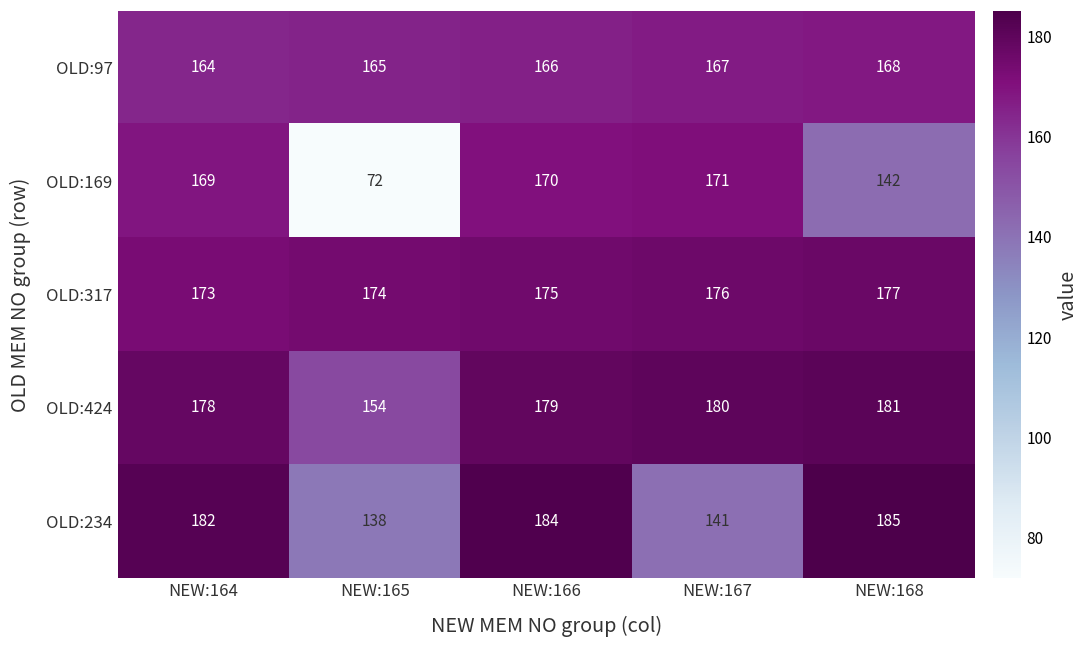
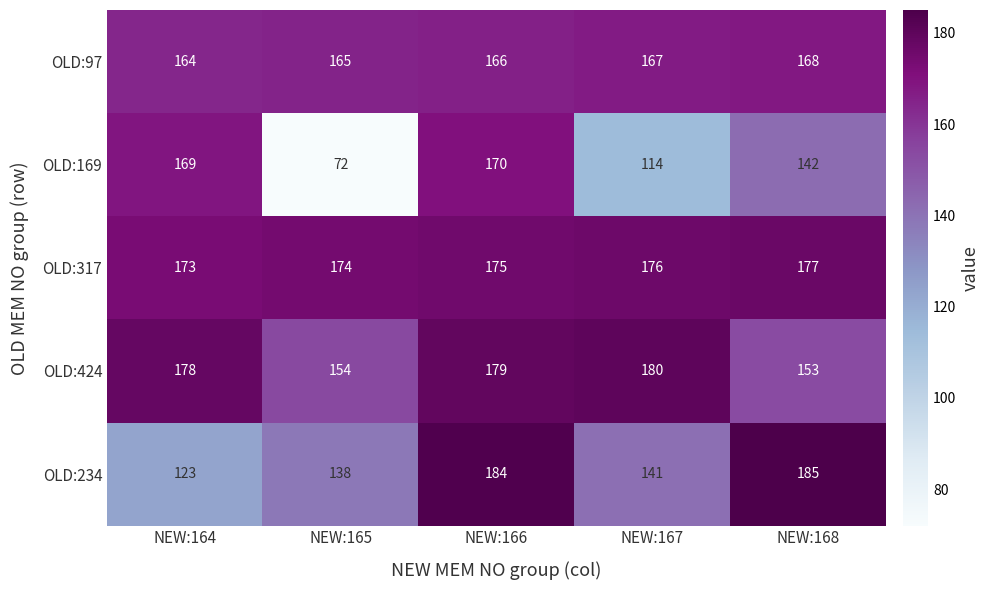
OLD:169, NEW:167: 171 -> 114
OLD:424, NEW:168: 181 -> 153
OLD:234, NEW:164: 182 -> 123
